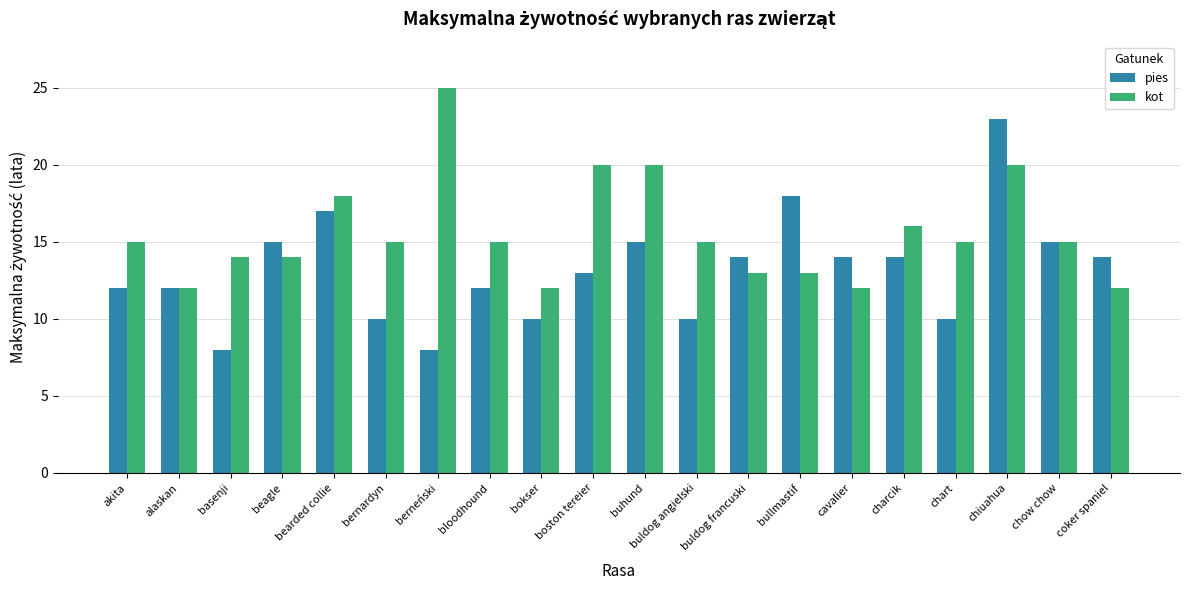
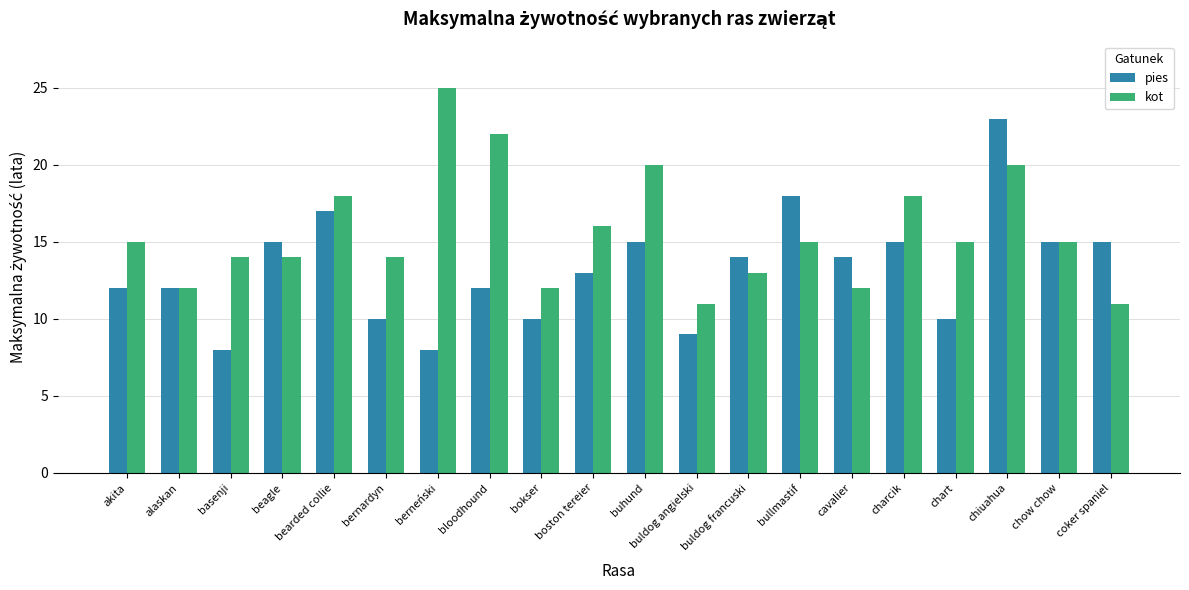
kot, bernardyn: 15 -> 14
kot, bloodhound: 15 -> 22
kot, boston tereier: 20 -> 16
pies, buldog angielski: 10 -> 9
kot, buldog angielski: 15 -> 11
kot, bullmastif: 13 -> 15
pies, charcik: 14 -> 15
kot, charcik: 16 -> 18
pies, coker spaniel: 14 -> 15
kot, coker spaniel: 12 -> 11
